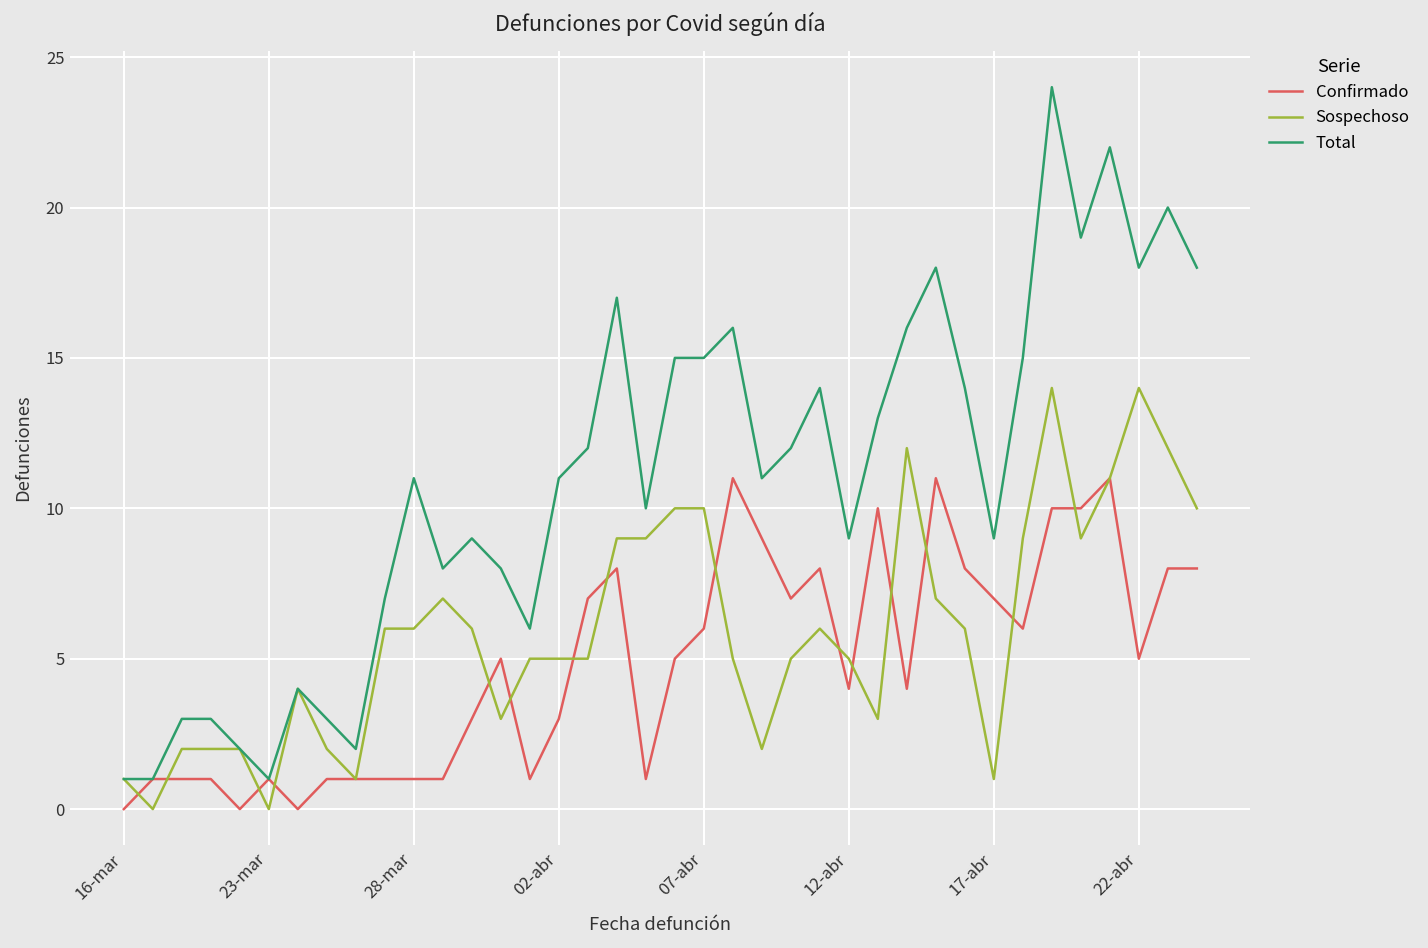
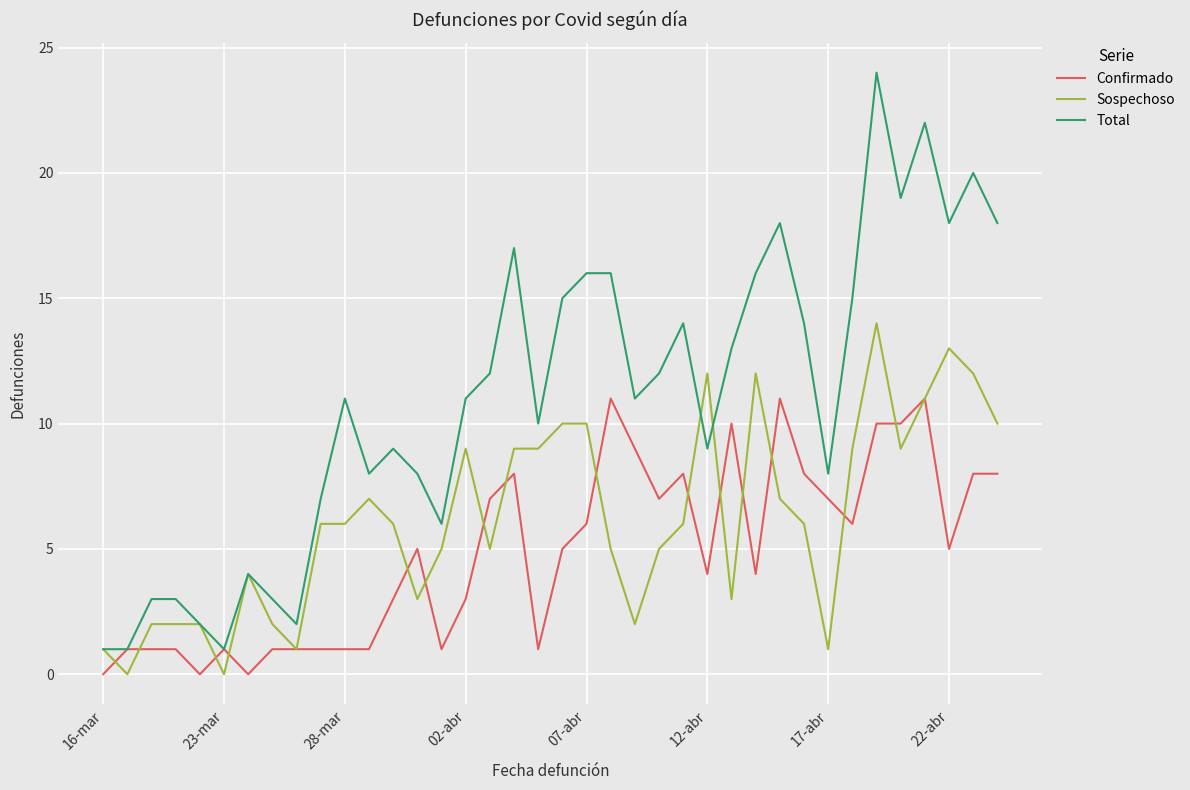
Sospechoso, 02-abr: 5 -> 9
Total, 07-abr: 15 -> 16
Sospechoso, 12-abr: 5 -> 12
Total, 17-abr: 9 -> 8
Sospechoso, 22-abr: 14 -> 13
